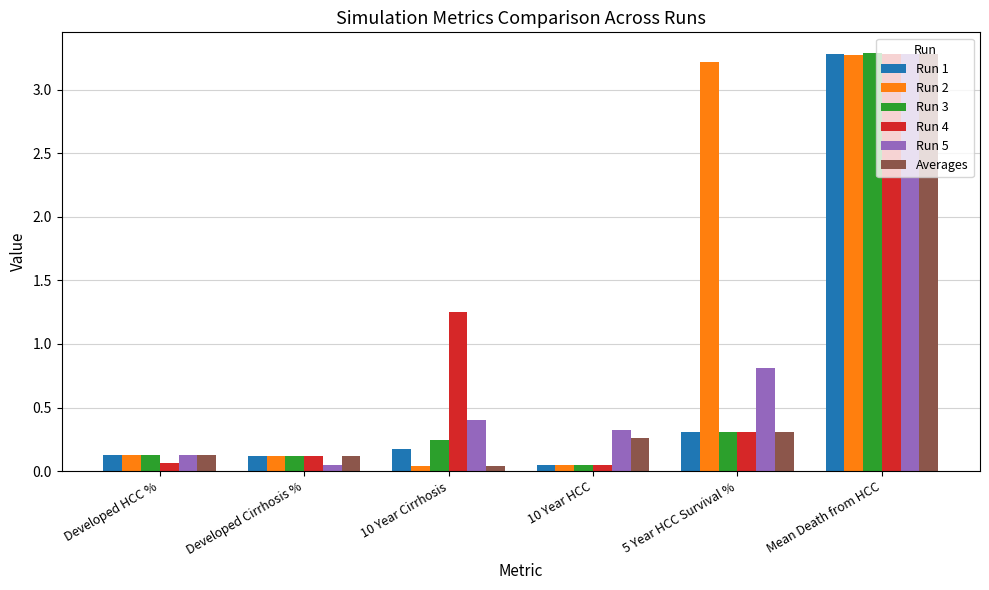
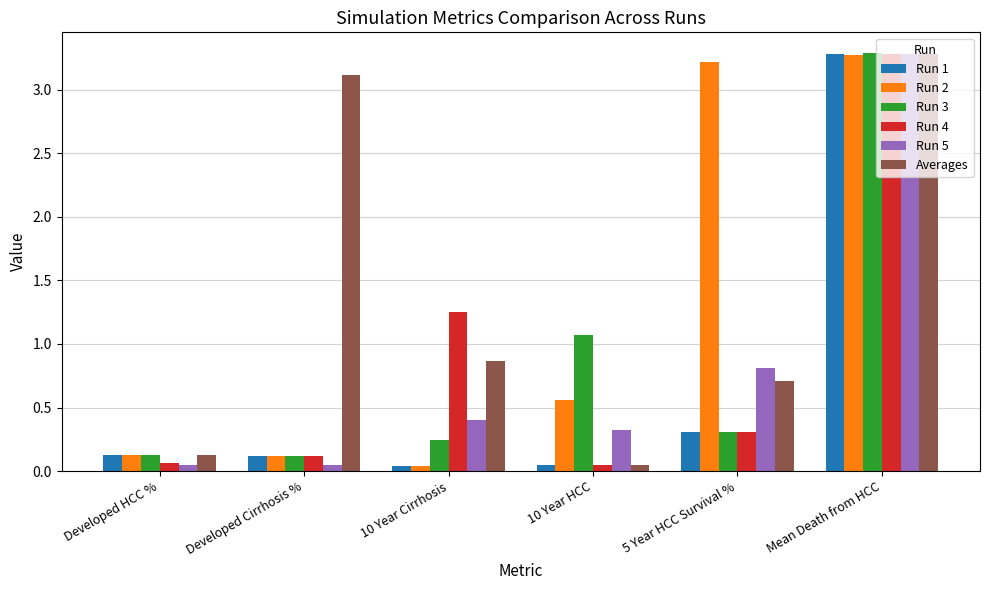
Run 5, Developed HCC %: 0.13 -> 0.05
Averages, Developed Cirrhosis %: 0.12 -> 3.11
Run 1, 10 Year Cirrhosis: 0.17 -> 0.04
Averages, 10 Year Cirrhosis: 0.04 -> 0.87
Run 2, 10 Year HCC: 0.05 -> 0.56
Run 3, 10 Year HCC: 0.05 -> 1.07
Averages, 10 Year HCC: 0.26 -> 0.05
Averages, 5 Year HCC Survival %: 0.31 -> 0.71
